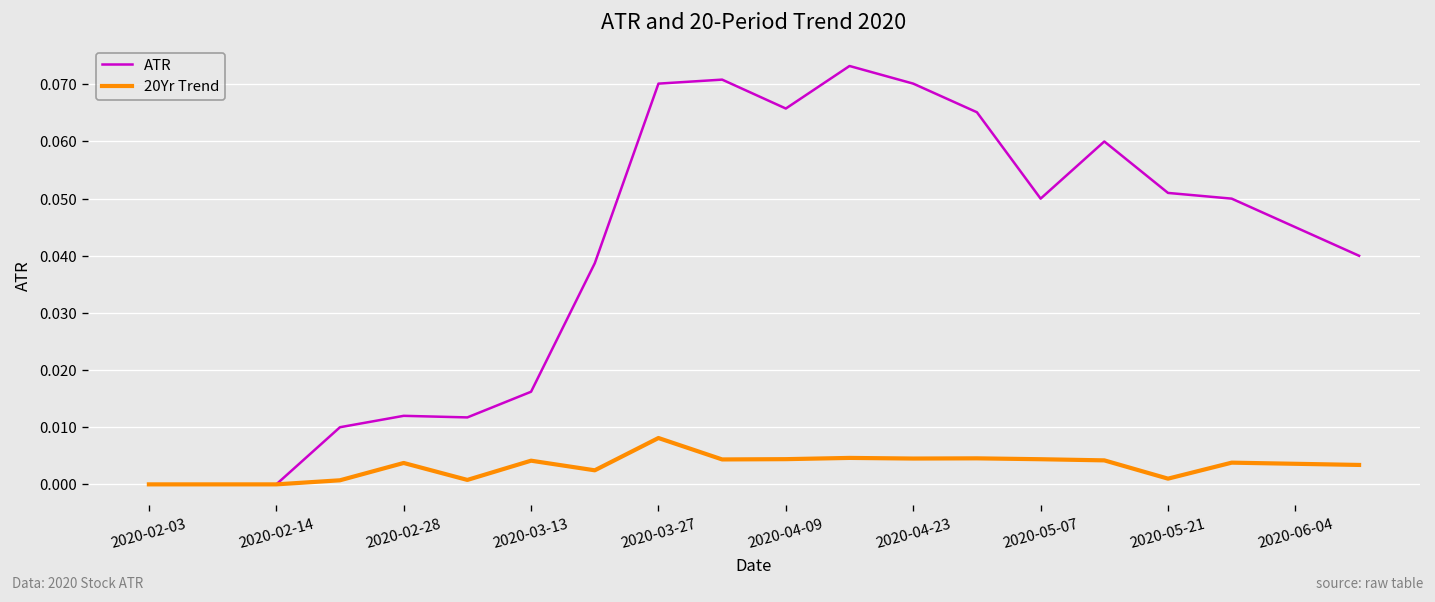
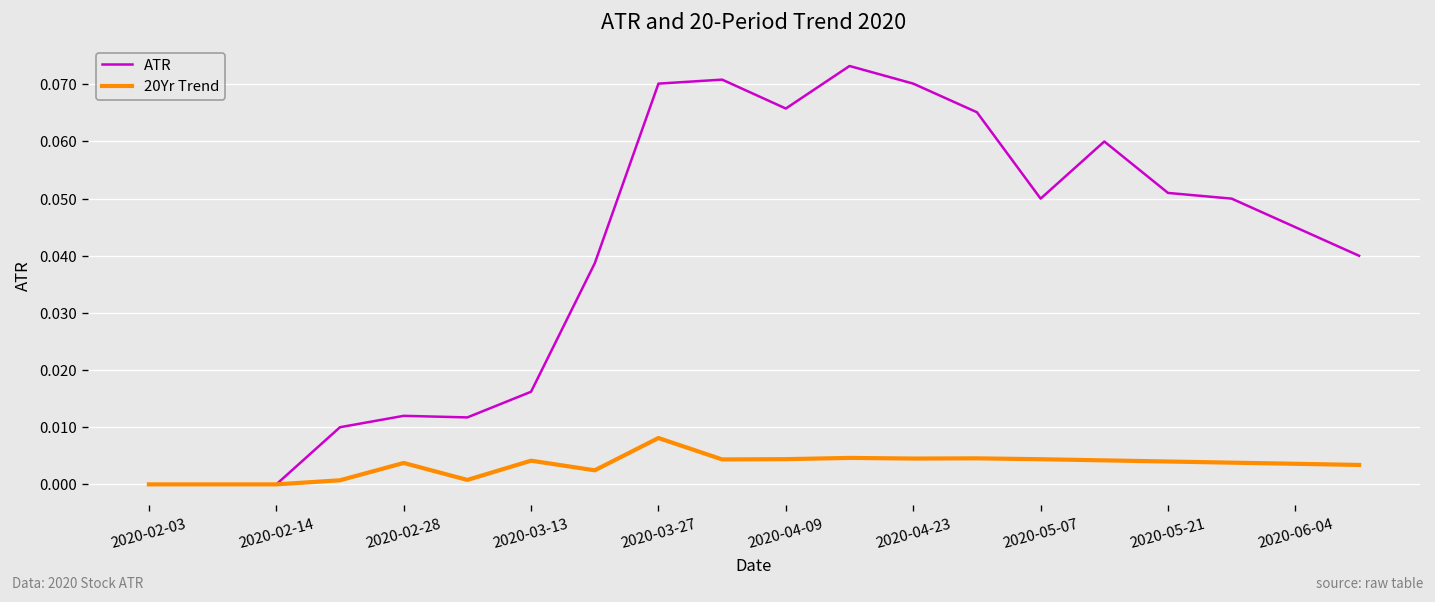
20Yr Trend, 2020-05-21: 0.001 -> 0.004
